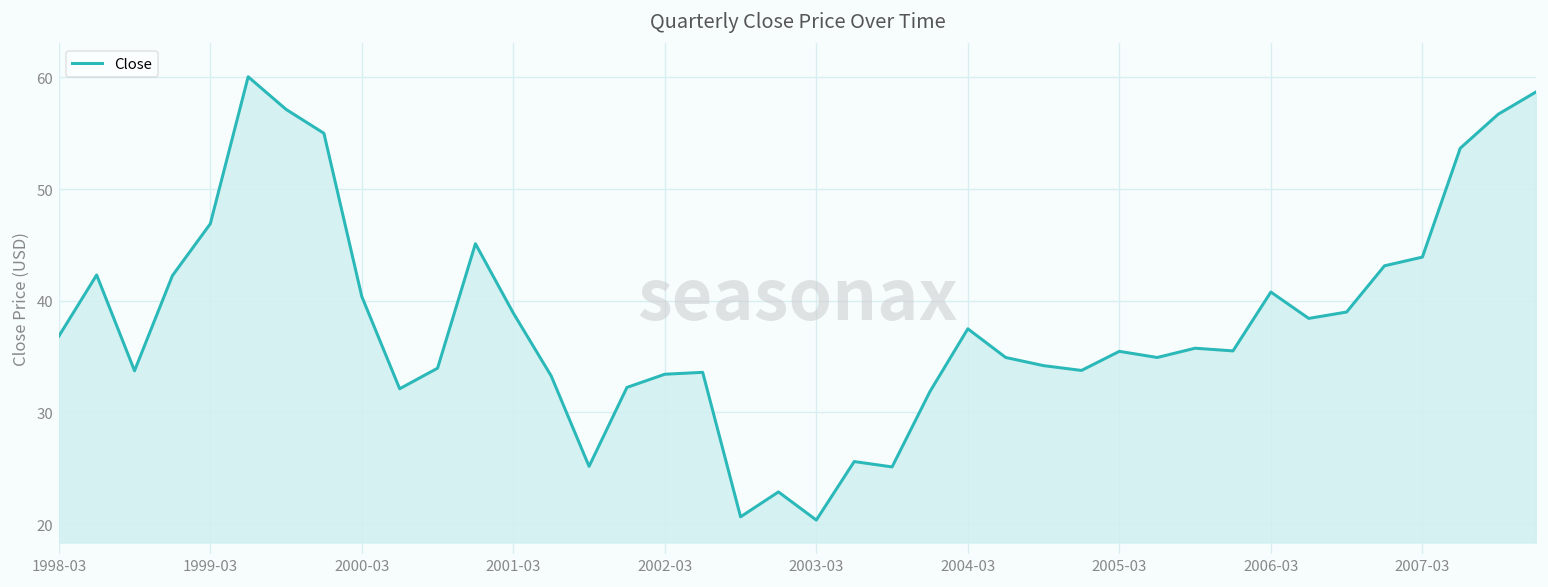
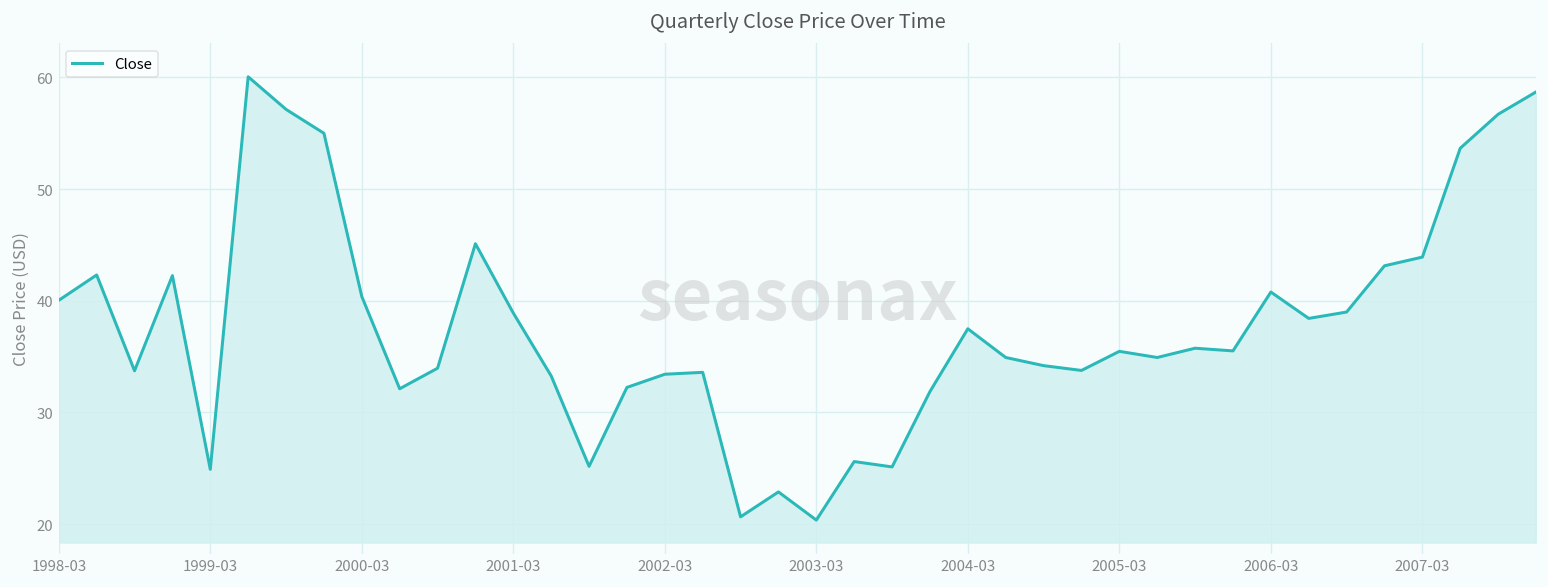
1998-03: 37 -> 40
1999-03: 47 -> 25
